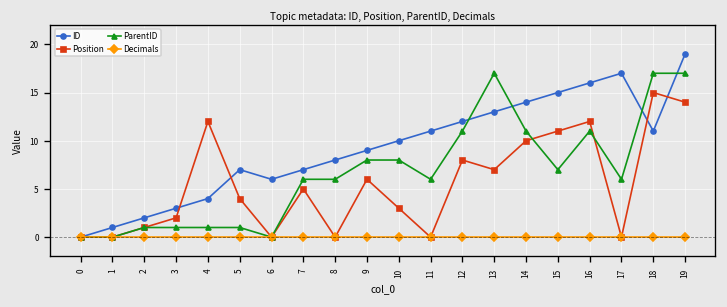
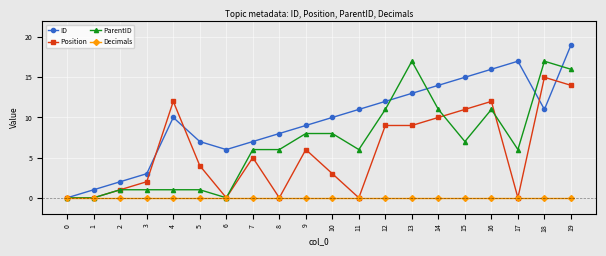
ID, 4: 4 -> 10
Position, 12: 8 -> 9
Position, 13: 7 -> 9
ParentID, 19: 17 -> 16
